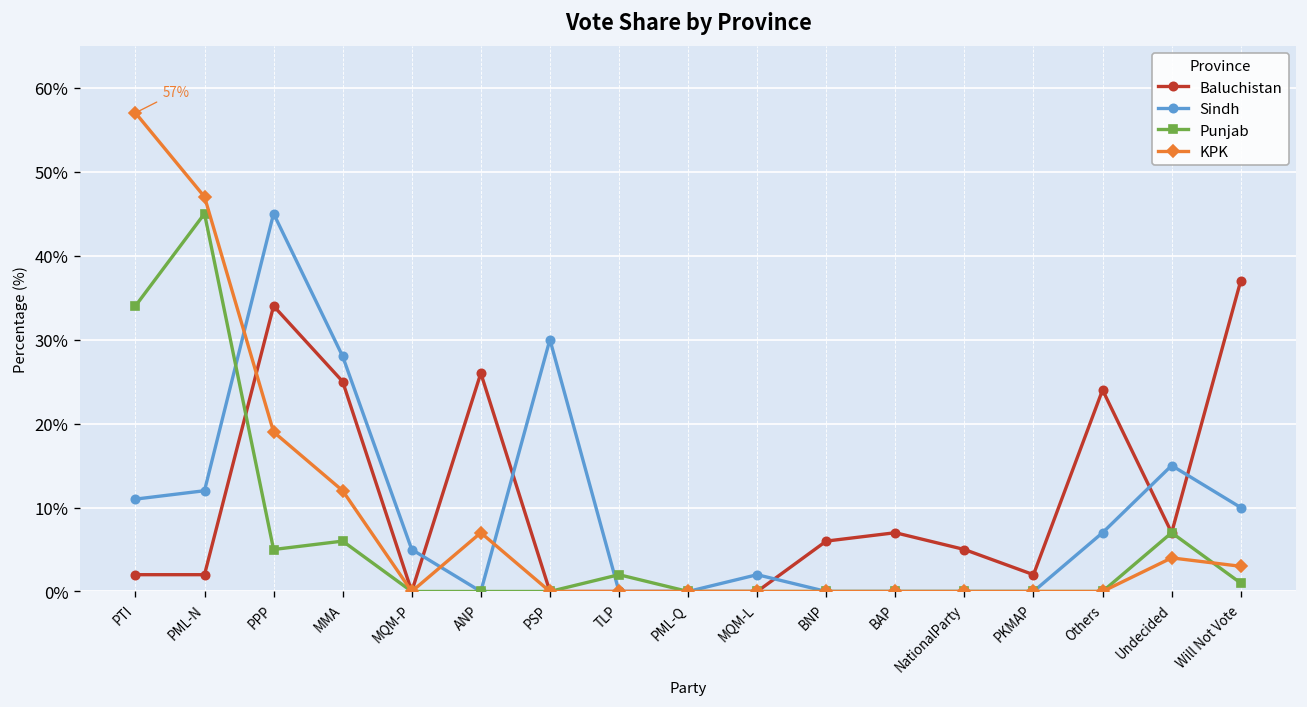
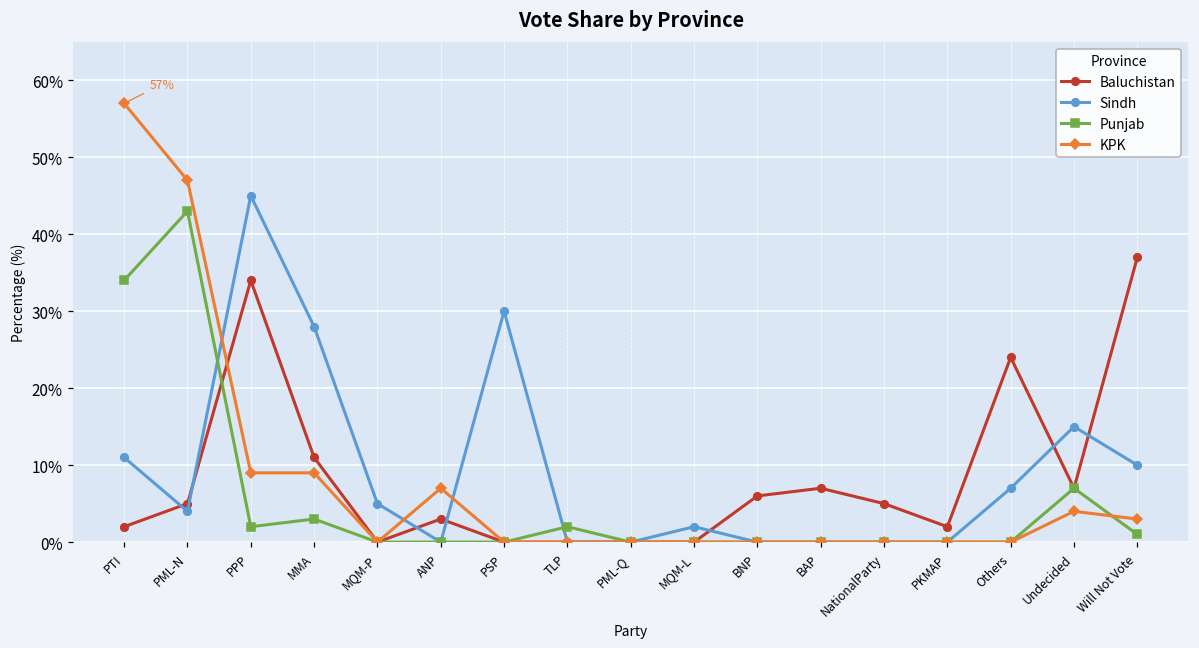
Baluchistan, PML-N: 2% -> 5%
Sindh, PML-N: 12% -> 4%
Punjab, PML-N: 45% -> 43%
Punjab, PPP: 5% -> 2%
KPK, PPP: 19% -> 9%
Baluchistan, MMA: 25% -> 11%
Punjab, MMA: 6% -> 3%
KPK, MMA: 12% -> 9%
Baluchistan, ANP: 26% -> 3%
